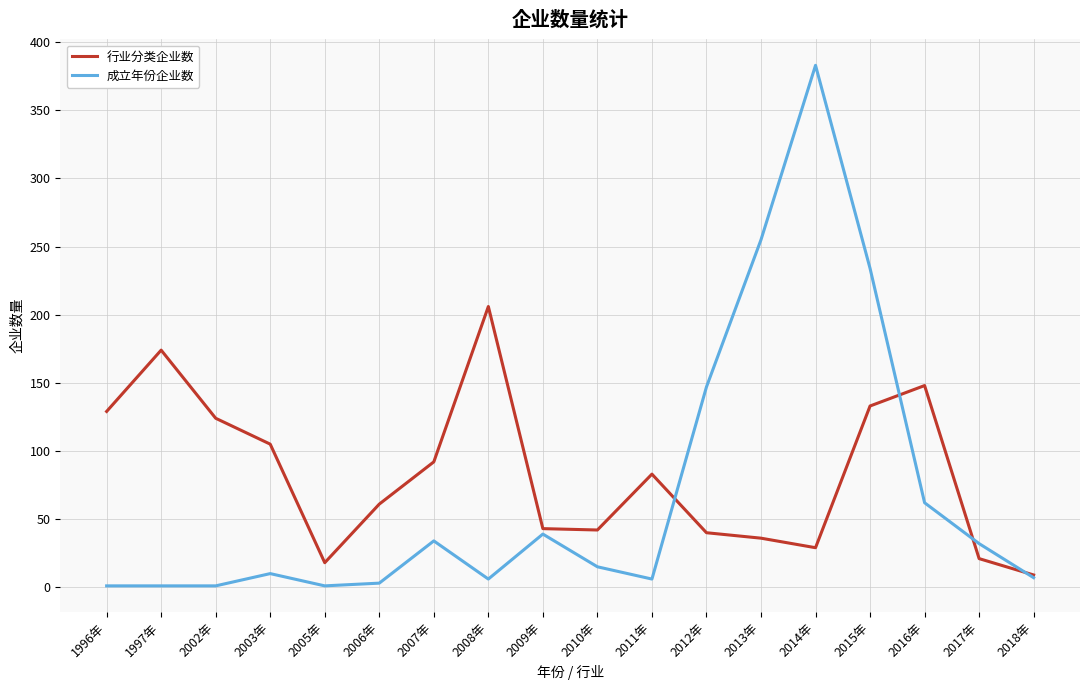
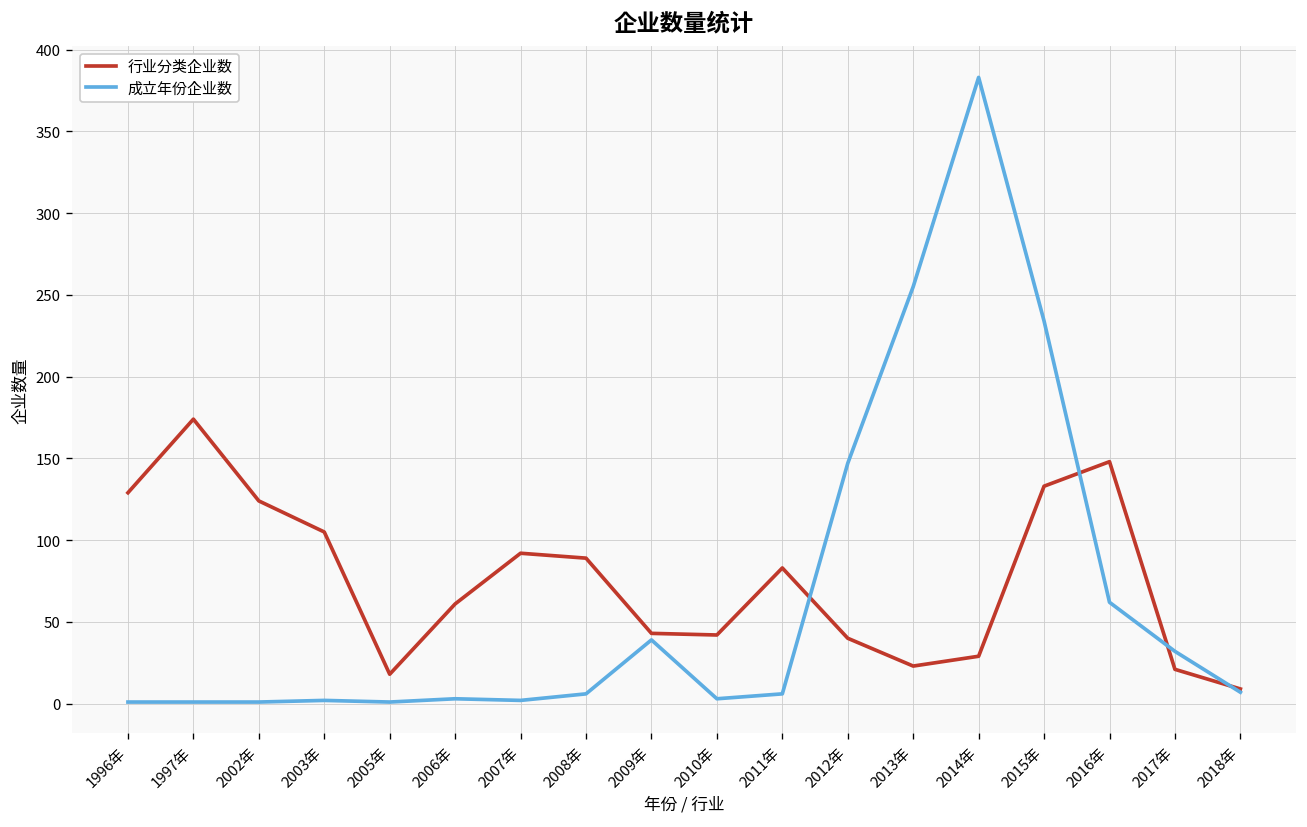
成立年份企业数, 2003年: 10 -> 2
成立年份企业数, 2007年: 34 -> 2
行业分类企业数, 2008年: 206 -> 89
成立年份企业数, 2010年: 15 -> 3
行业分类企业数, 2013年: 36 -> 23
